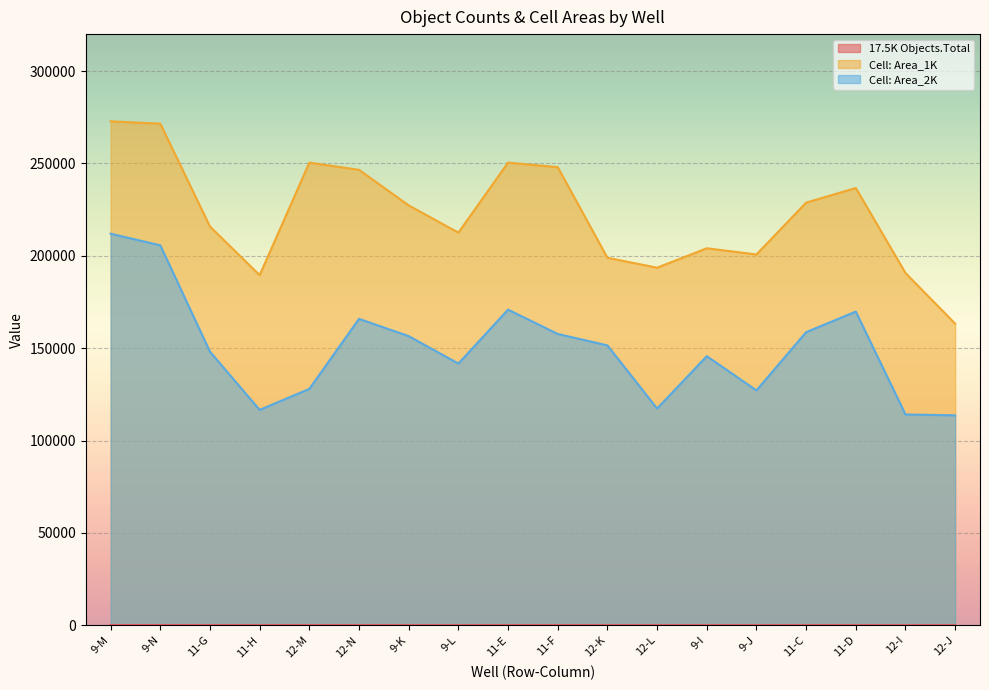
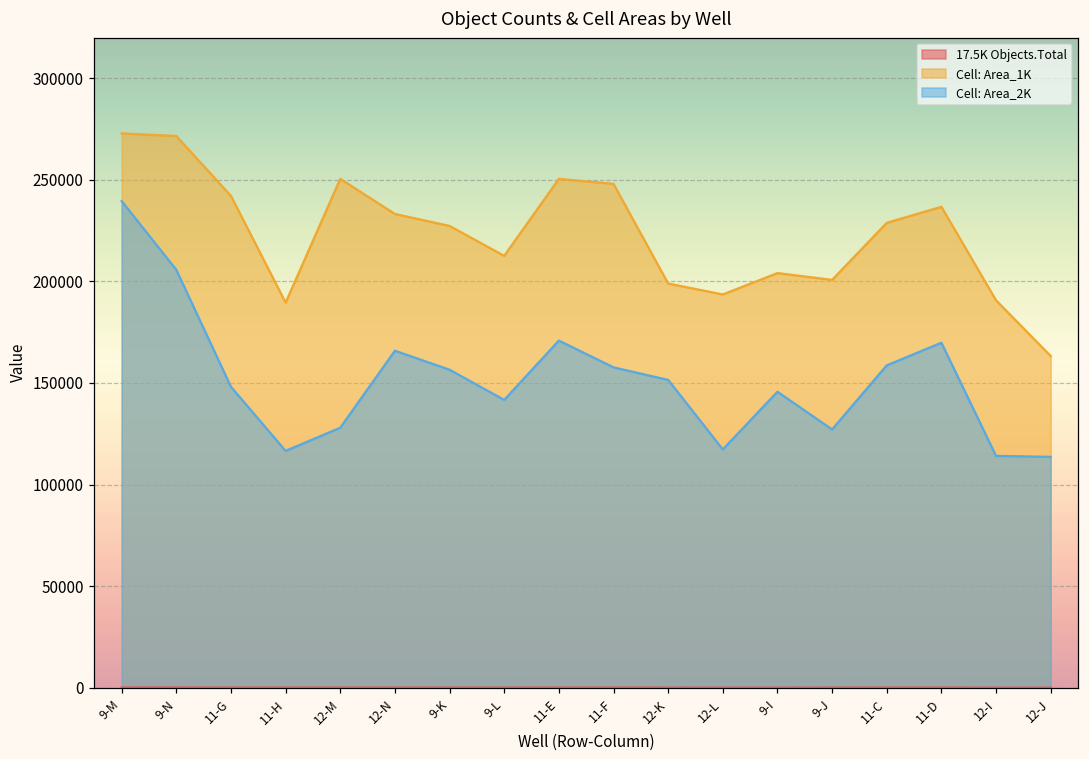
Cell: Area_2K, 9-M: 212000 -> 239000
Cell: Area_1K, 11-G: 216000 -> 242000
Cell: Area_1K, 12-N: 247000 -> 233000
